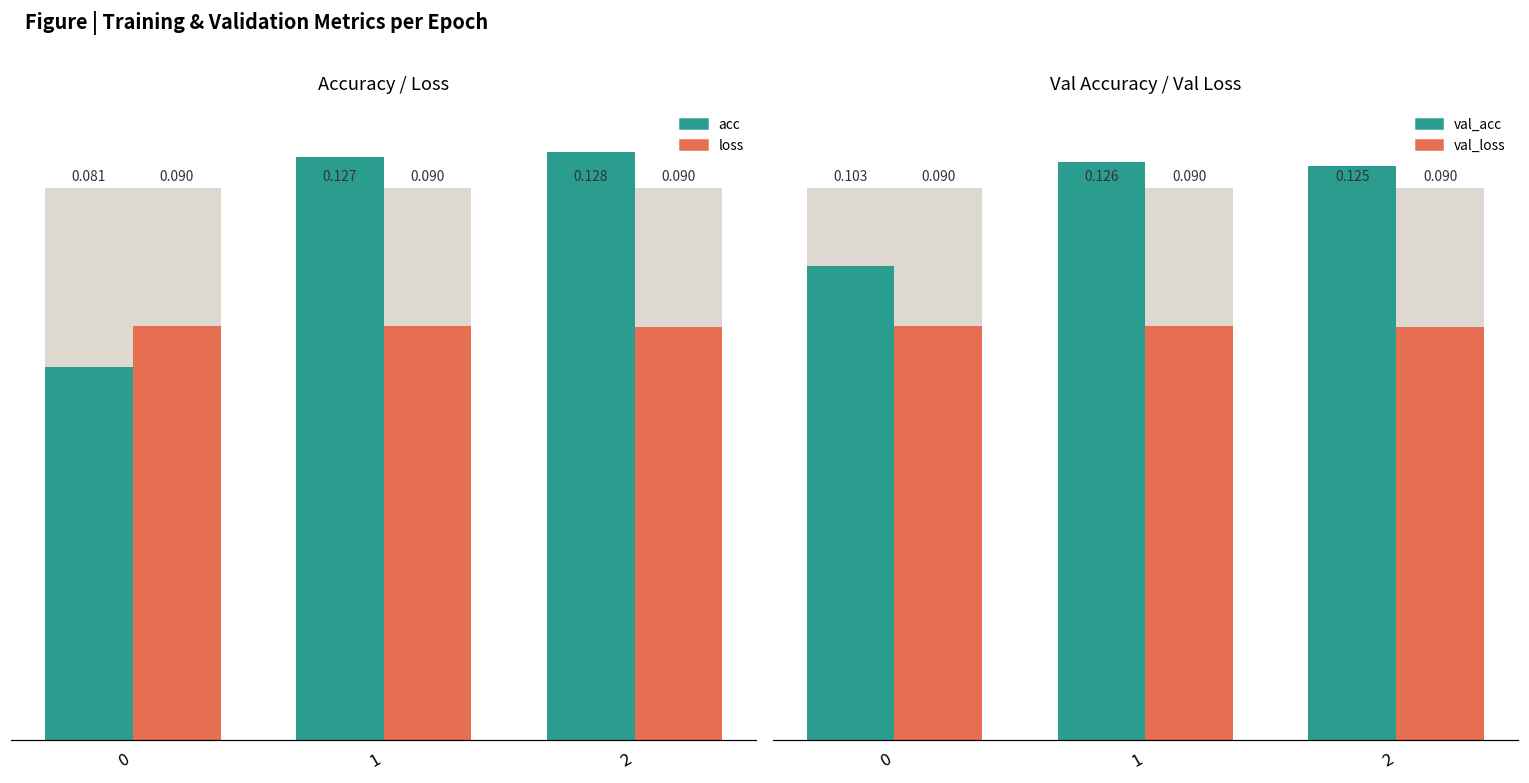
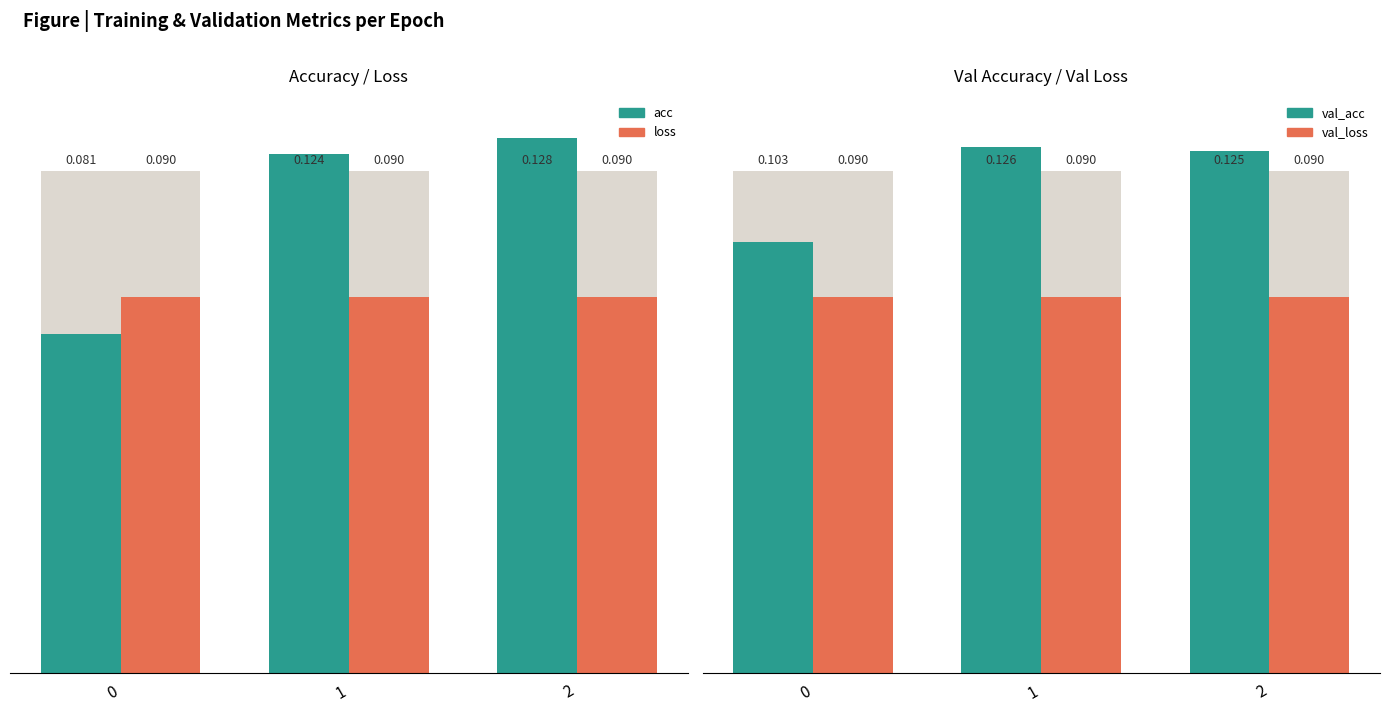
Accuracy / Loss, acc, 1: 0.127 -> 0.124
